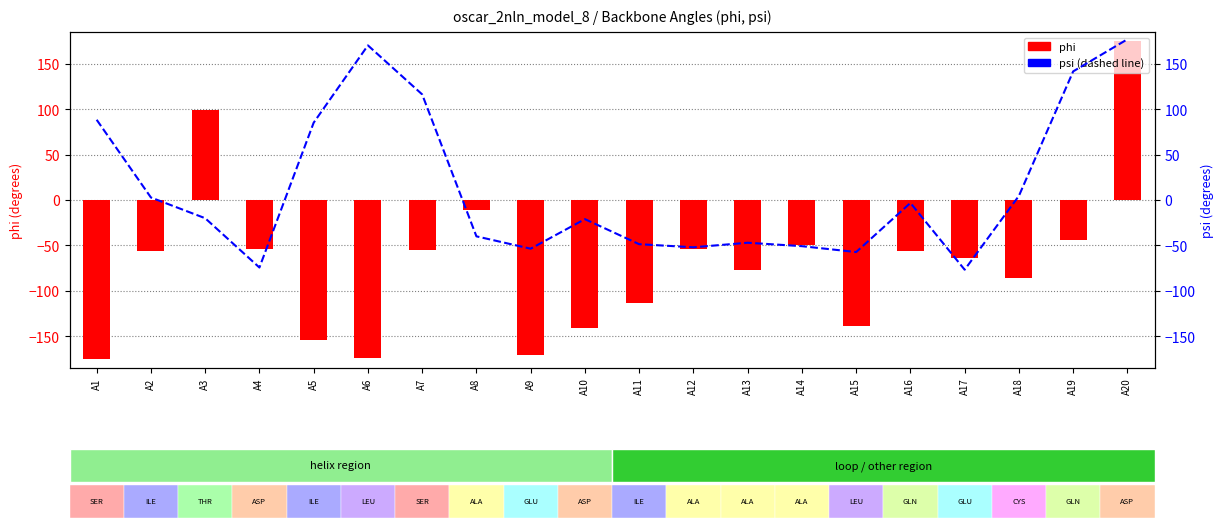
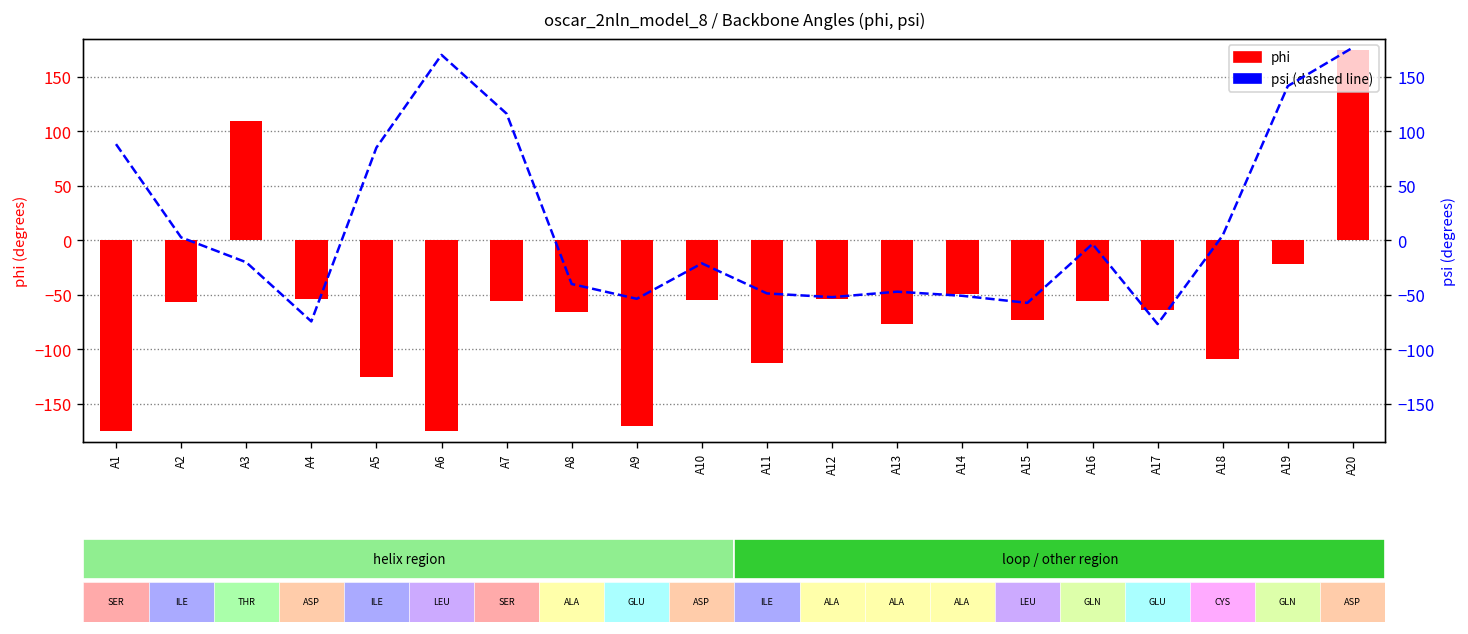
phi, A3: 100 -> 110
phi, A5: -150 -> -130
phi, A8: -10 -> -70
phi, A10: -140 -> -50
phi, A15: -140 -> -70
phi, A18: -90 -> -110
phi, A19: -40 -> -20
